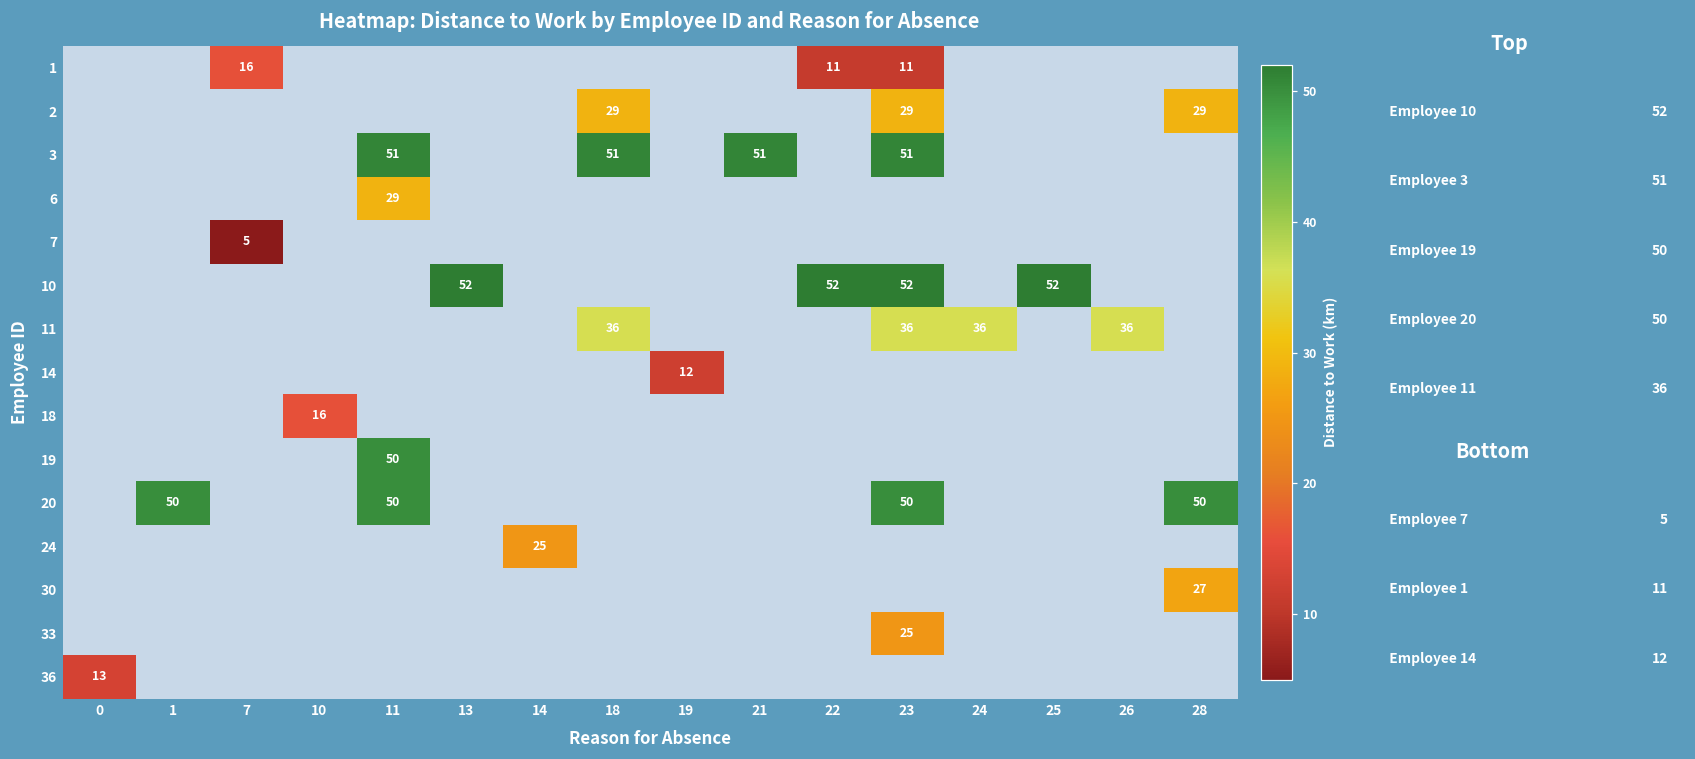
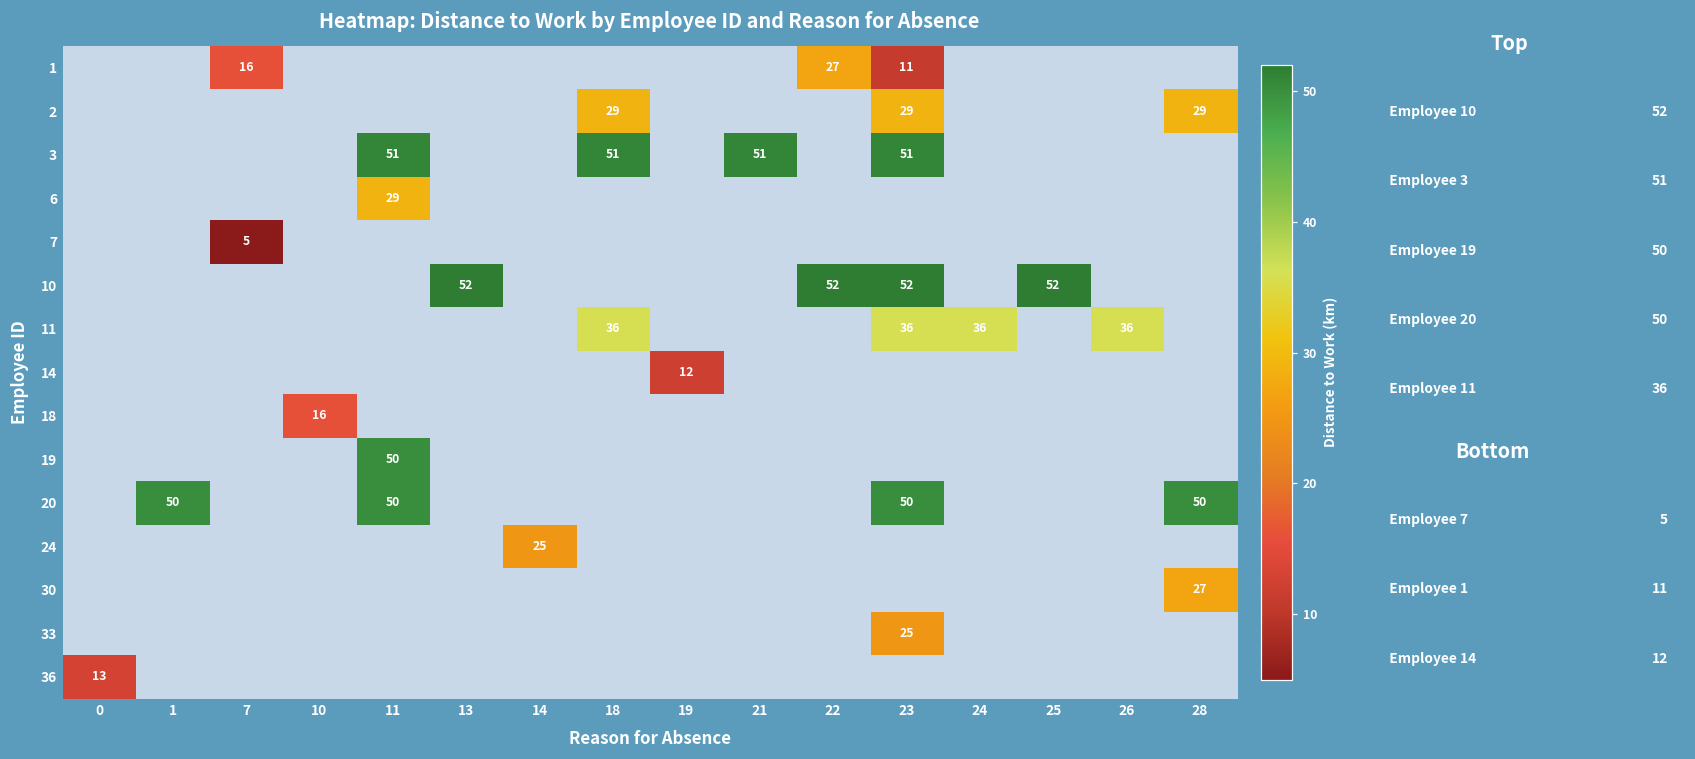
1, 22: 11 -> 27
